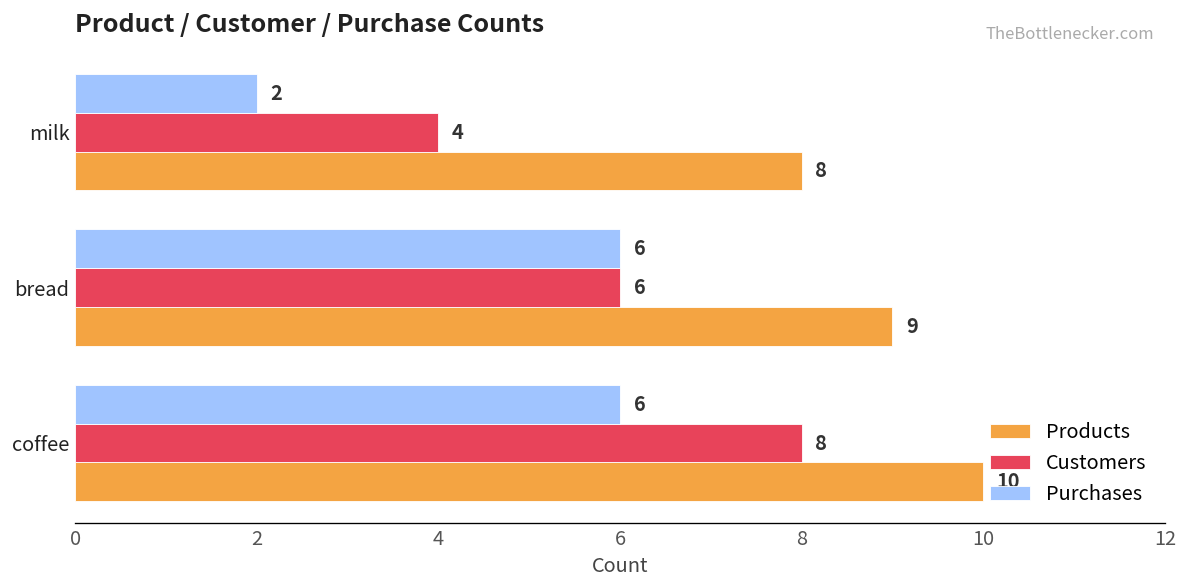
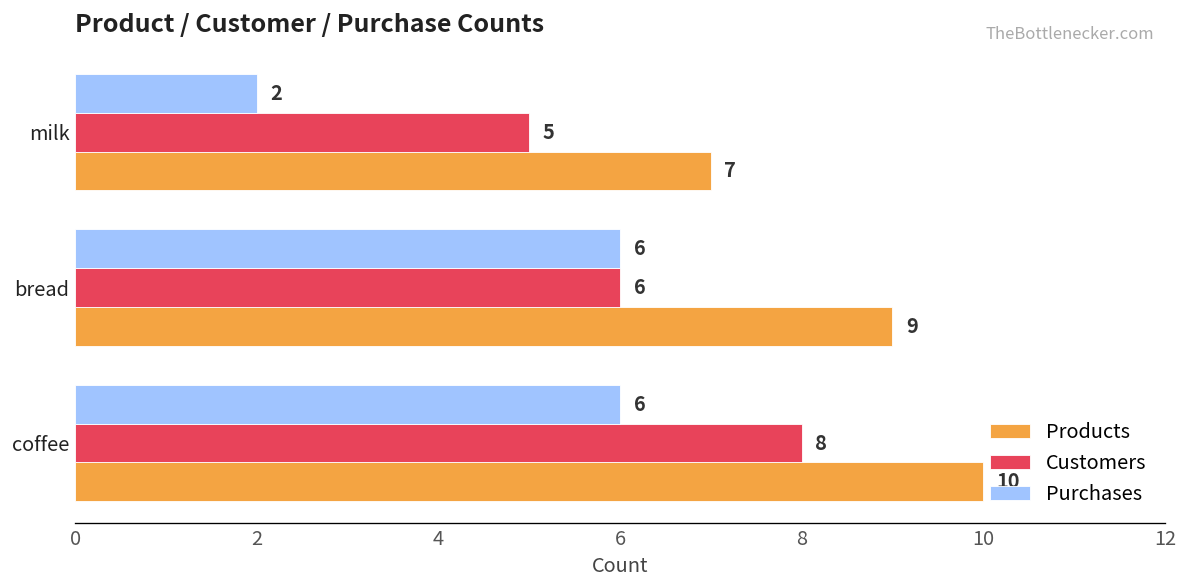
Customers, milk: 4 -> 5
Products, milk: 8 -> 7
